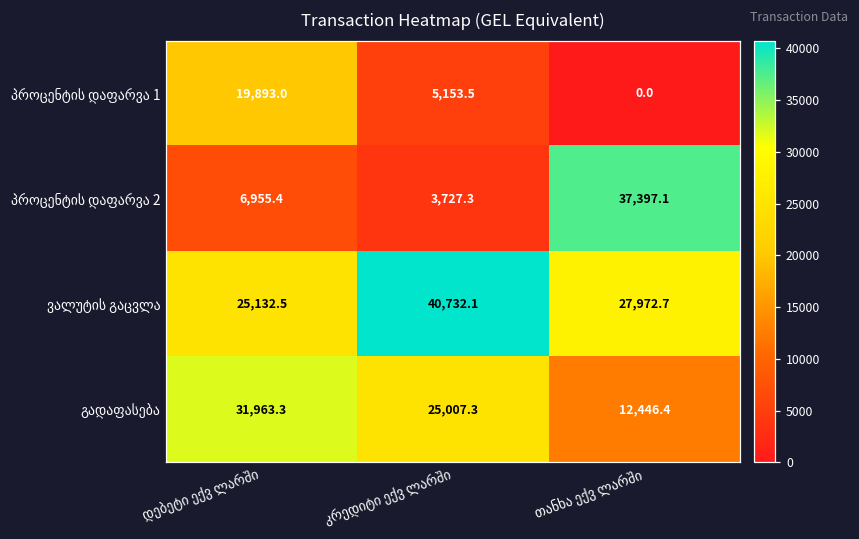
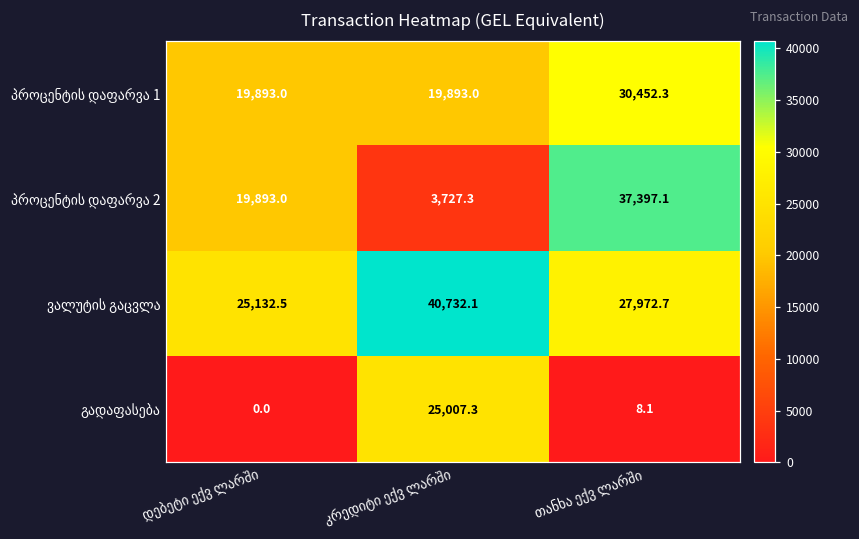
პროცენტის დაფარვა 1, კრედიტი ექვ ლარში: 5,153.5 -> 19,893.0
პროცენტის დაფარვა 1, თანხა ექვ ლარში: 0.0 -> 30,452.3
პროცენტის დაფარვა 2, დებეტი ექვ ლარში: 6,955.4 -> 19,893.0
გადაფასება, დებეტი ექვ ლარში: 31,963.3 -> 0.0
გადაფასება, თანხა ექვ ლარში: 12,446.4 -> 8.1
